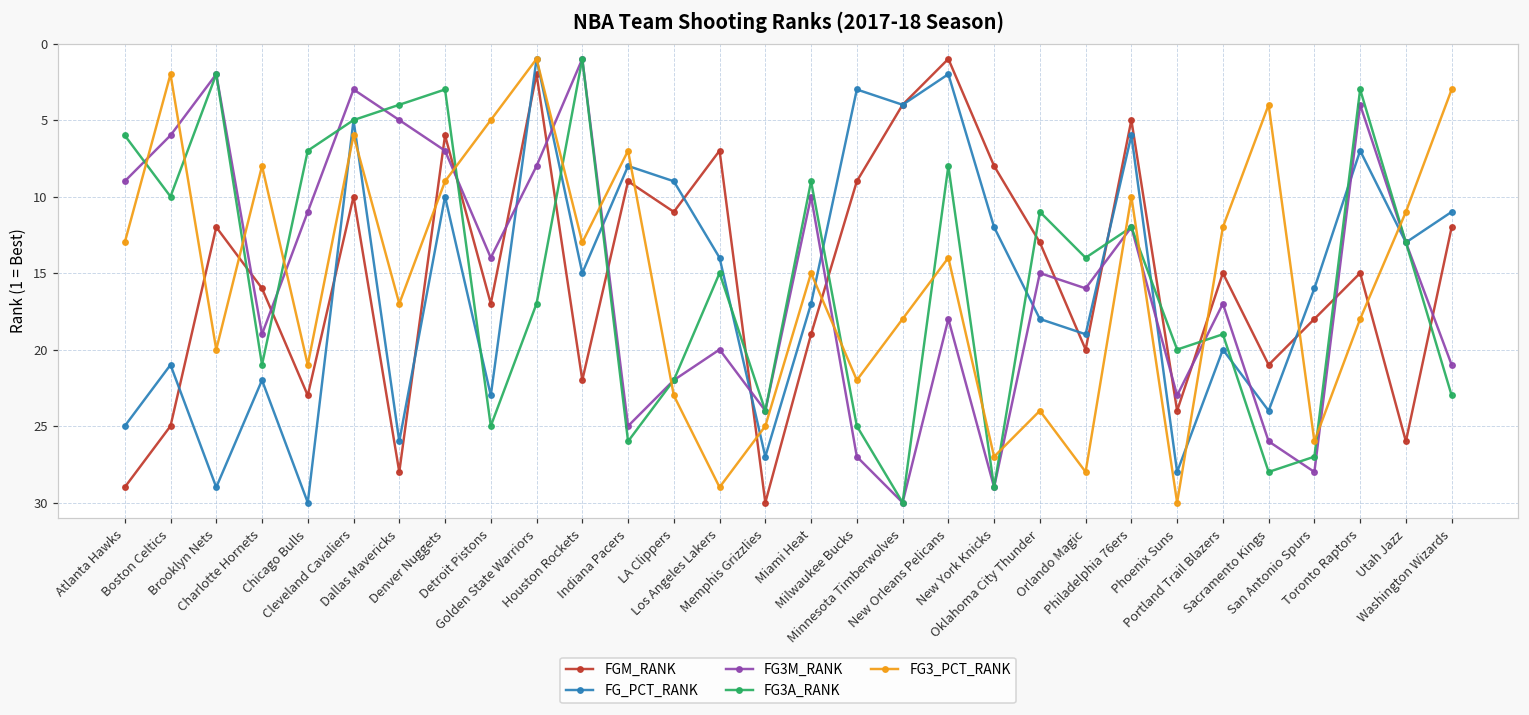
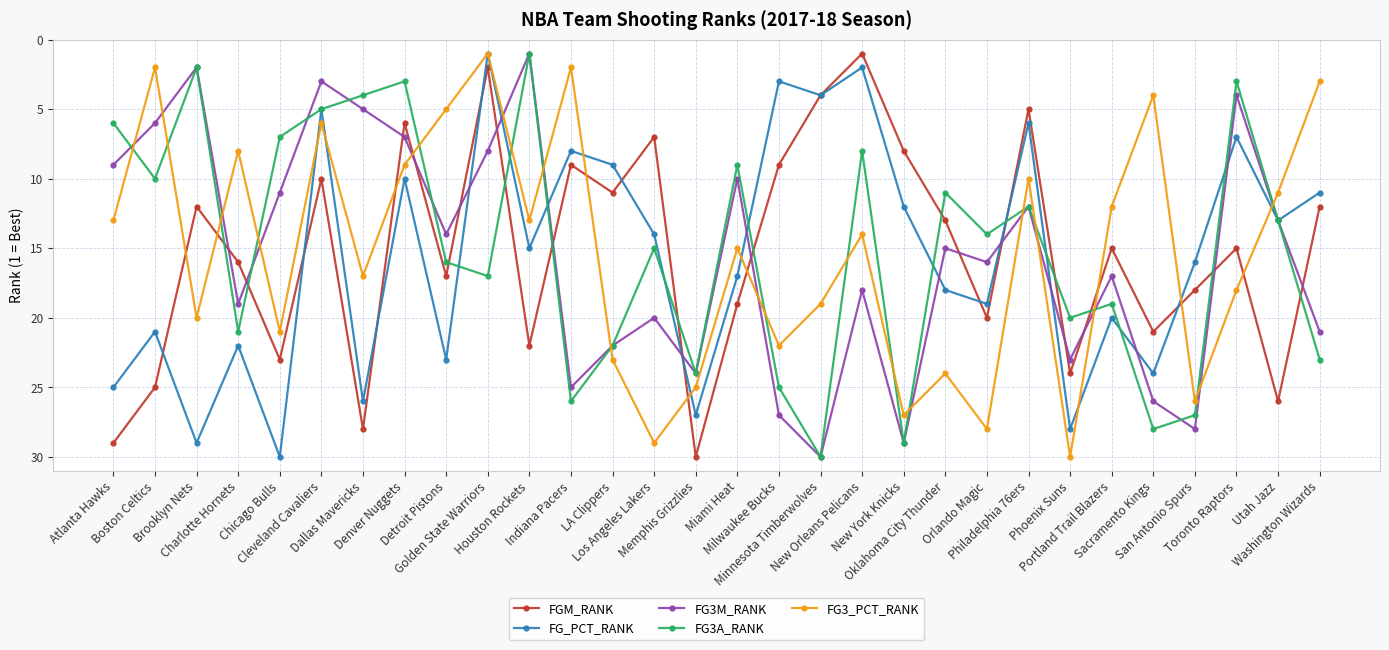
FG3A_RANK, Detroit Pistons: 25 -> 16
FG3_PCT_RANK, Indiana Pacers: 7 -> 2
FG3_PCT_RANK, Minnesota Timberwolves: 18 -> 19
